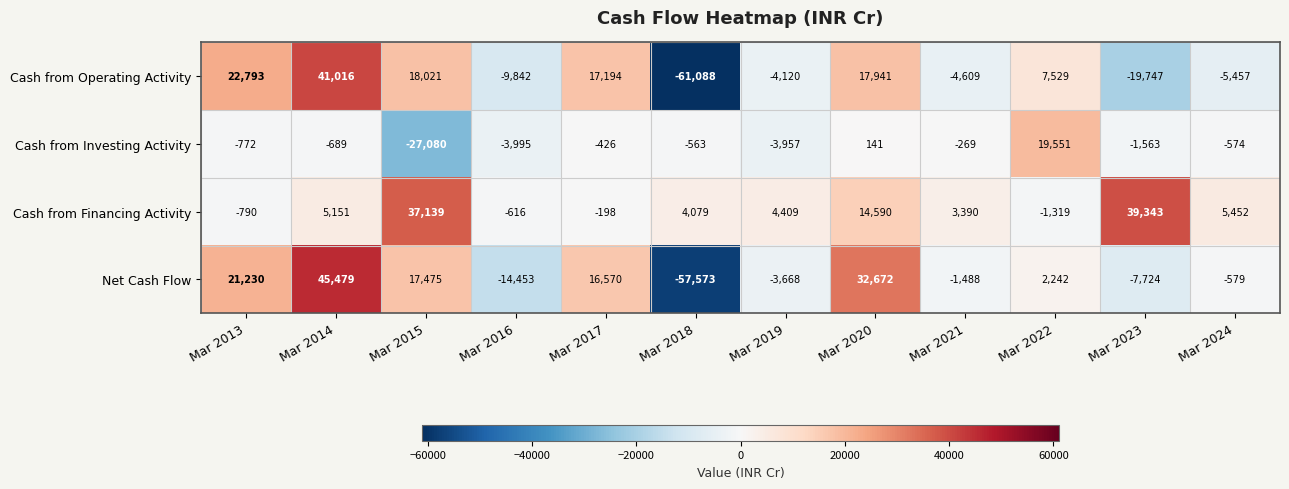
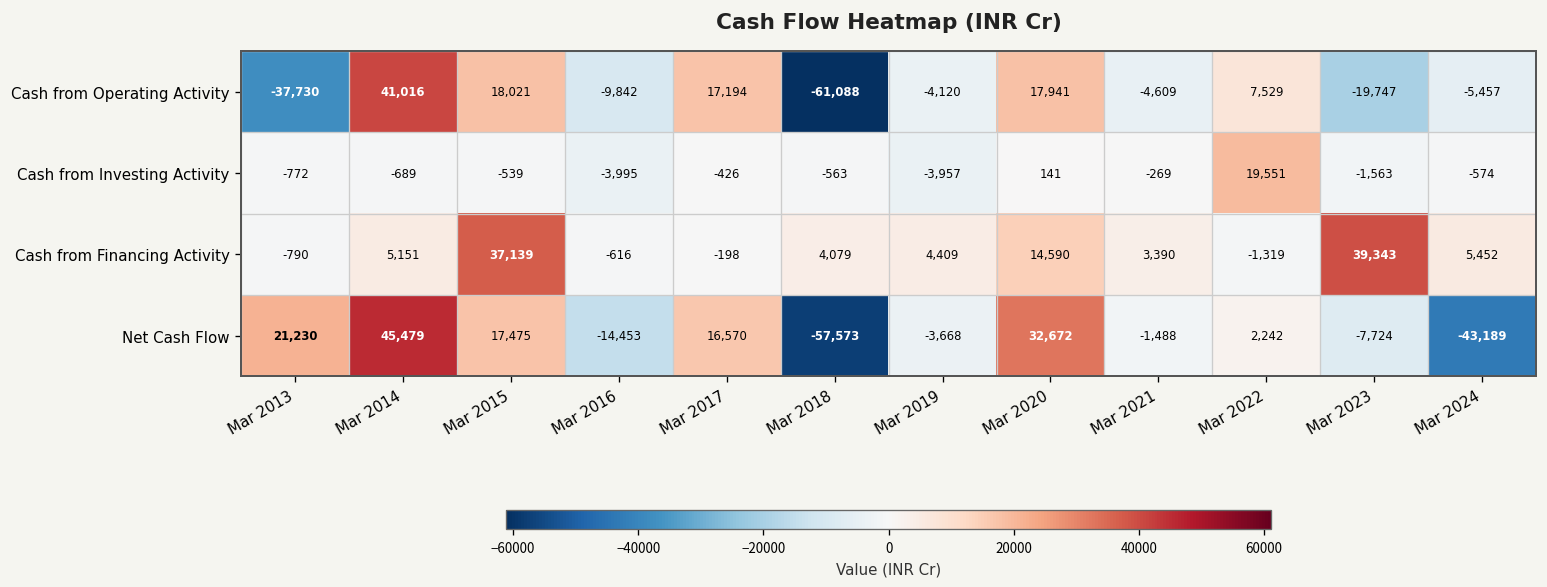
Cash from Operating Activity, Mar 2013: 22,793 -> -37,730
Cash from Investing Activity, Mar 2015: -27,080 -> -539
Net Cash Flow, Mar 2024: -579 -> -43,189
